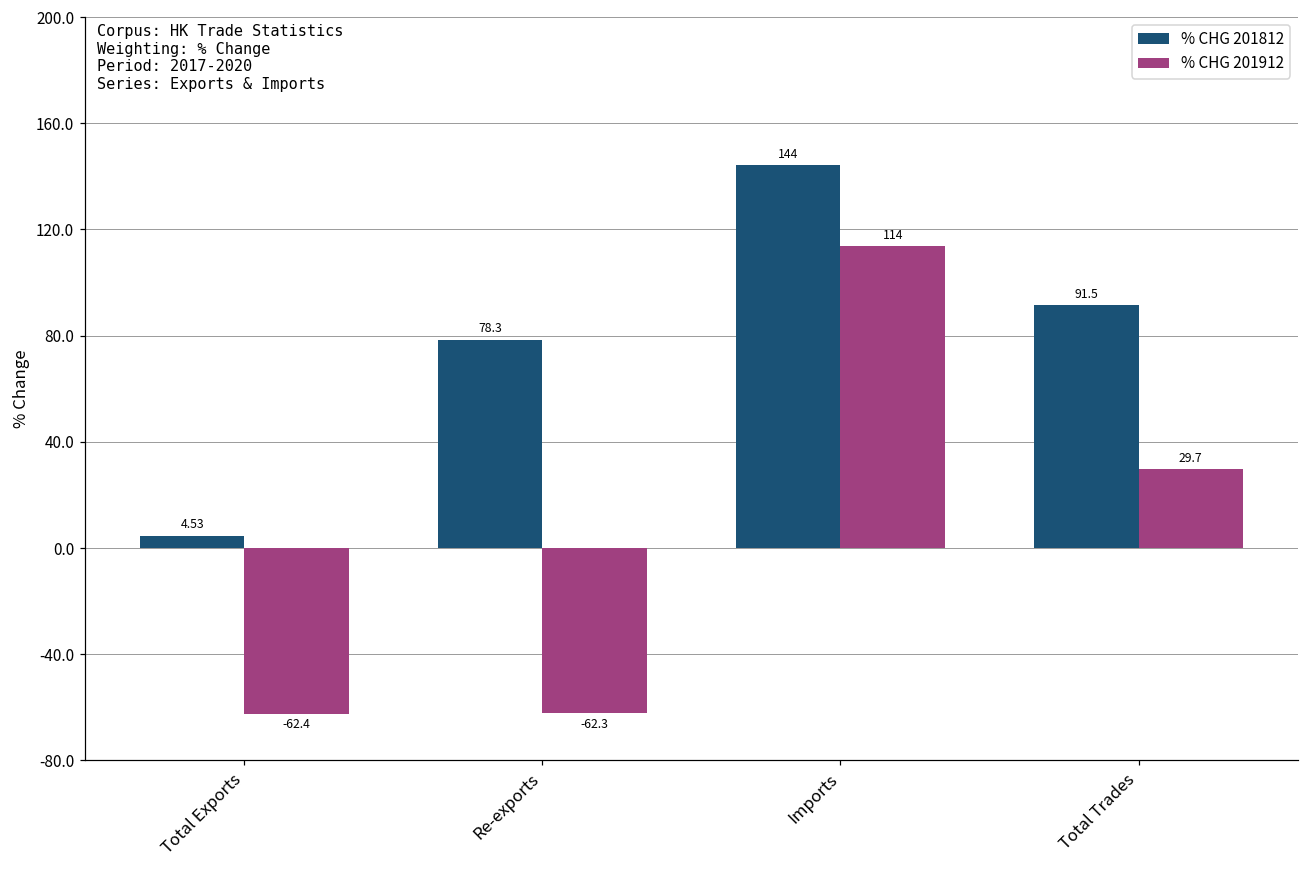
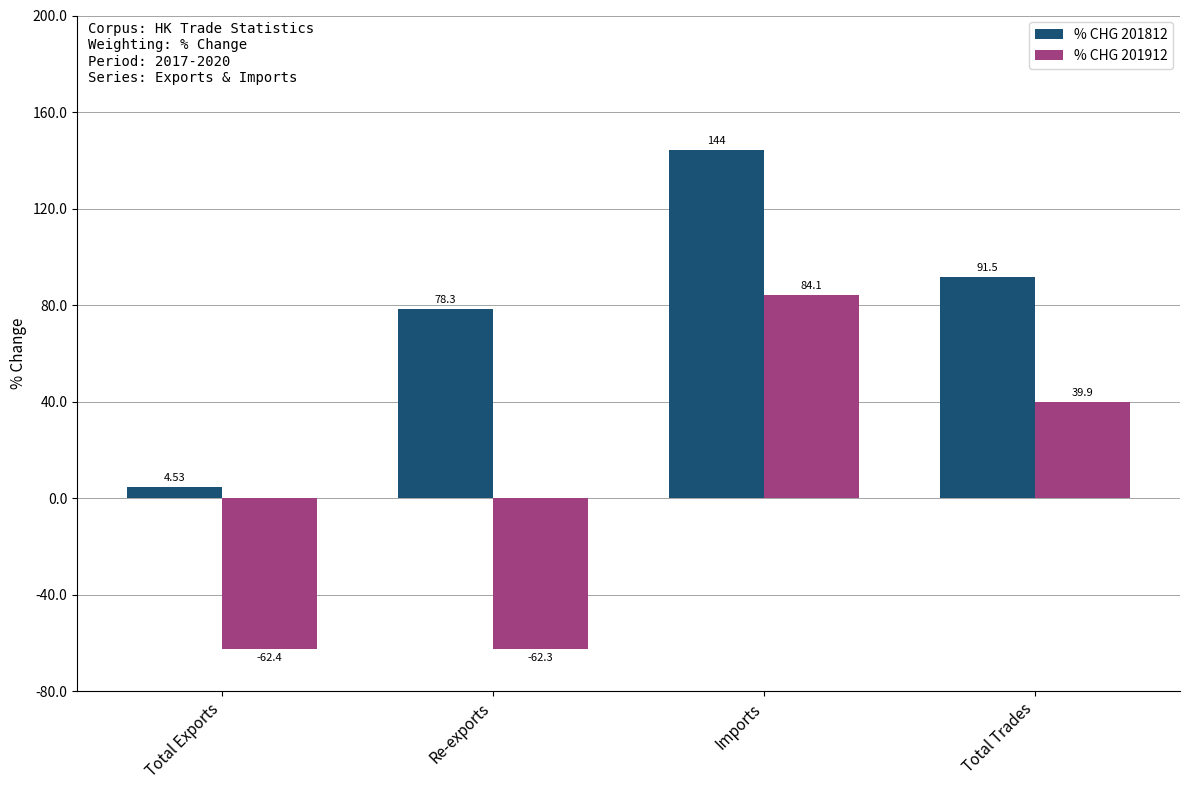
% CHG 201912, Imports: 114 -> 84.1
% CHG 201912, Total Trades: 29.7 -> 39.9
